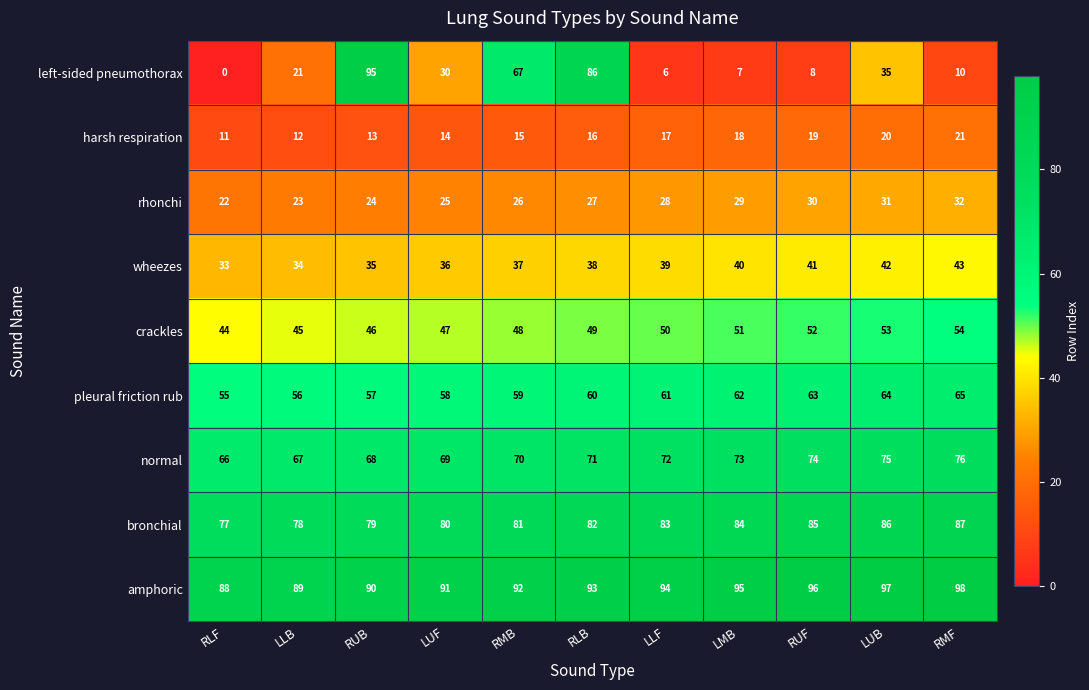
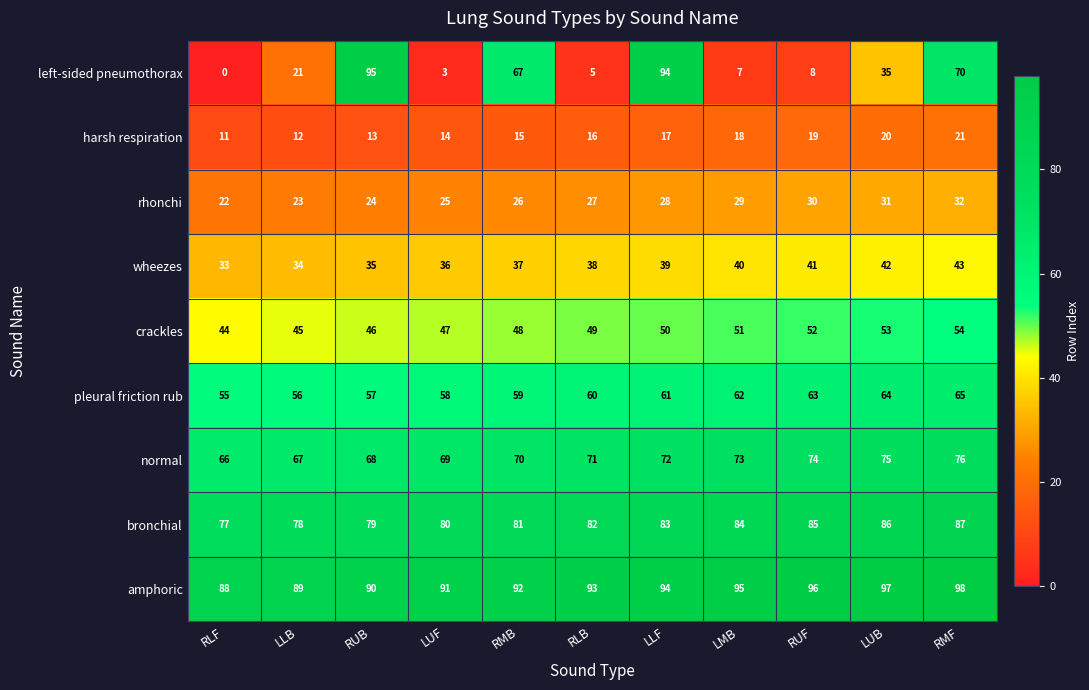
left-sided pneumothorax, LUF: 30 -> 3
left-sided pneumothorax, RLB: 86 -> 5
left-sided pneumothorax, LLF: 6 -> 94
left-sided pneumothorax, RMF: 10 -> 70
